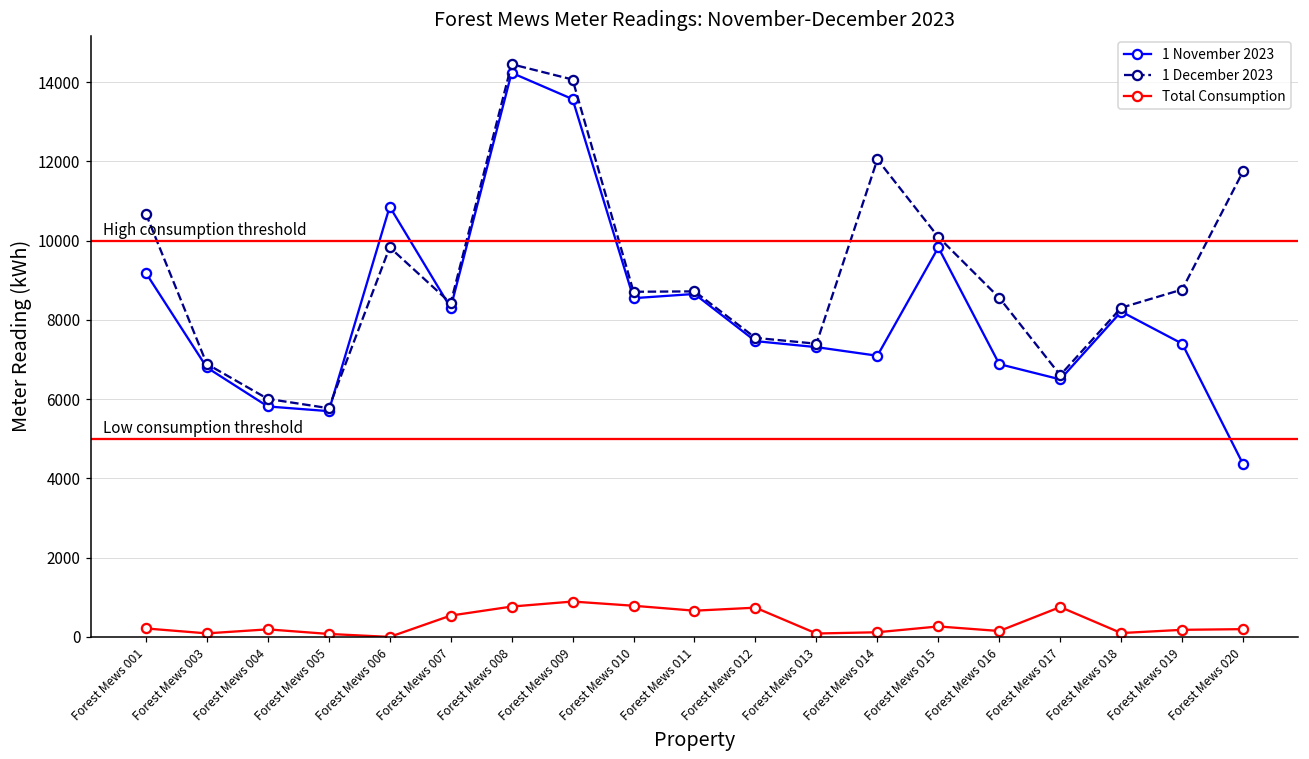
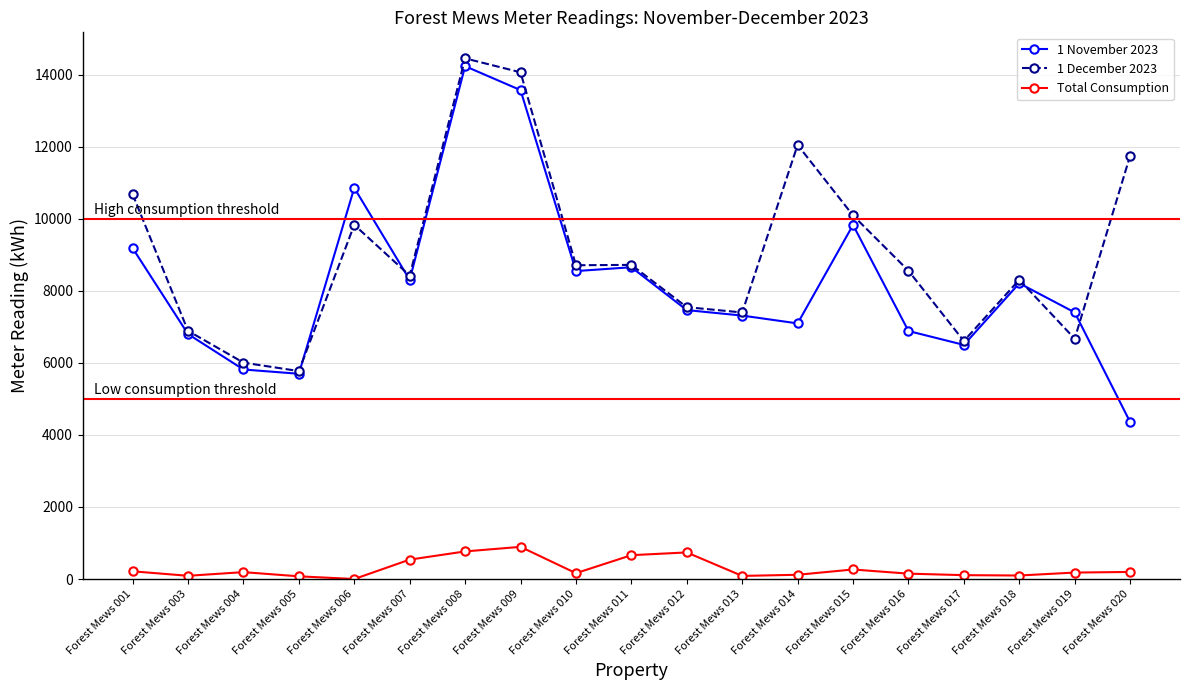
Total Consumption, Forest Mews 010: 800 -> 200
Total Consumption, Forest Mews 017: 800 -> 100
1 December 2023, Forest Mews 019: 8800 -> 6700
